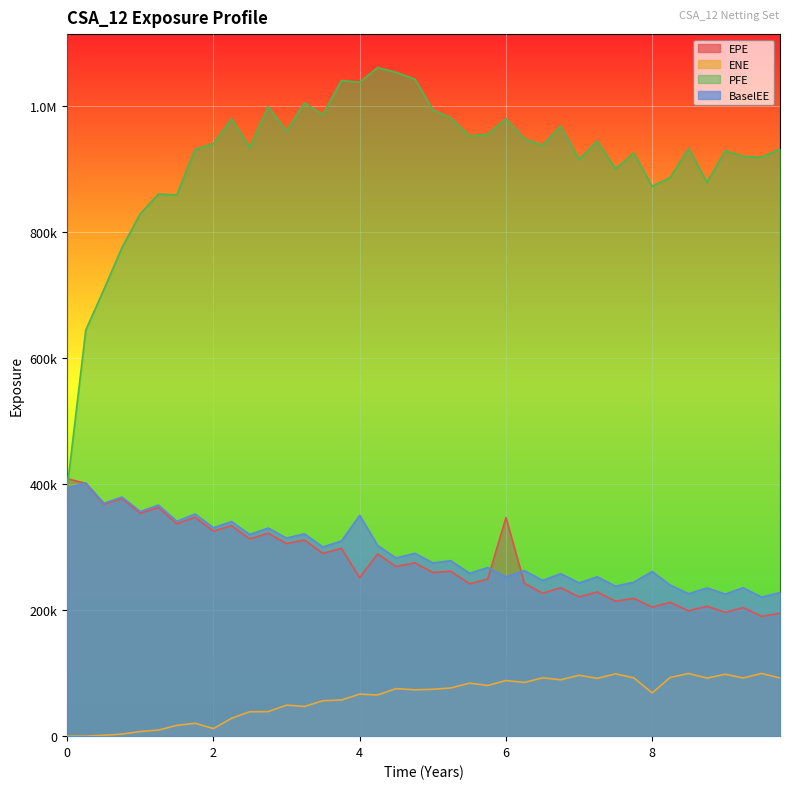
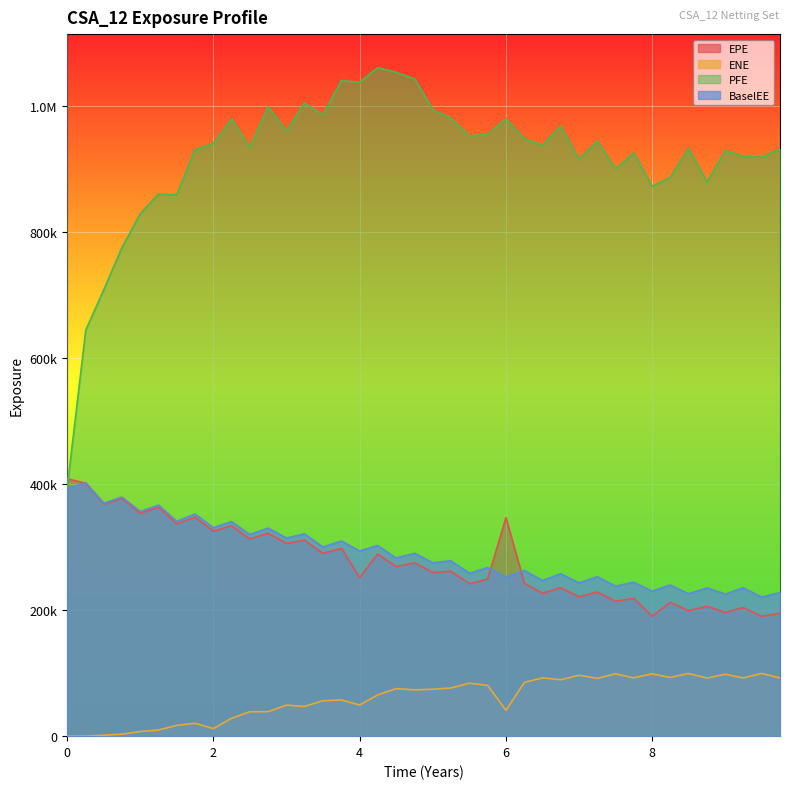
ENE, 4: 70000 -> 50000
BaselEE, 4: 350000 -> 290000
ENE, 6: 90000 -> 40000
EPE, 8: 200000 -> 190000
ENE, 8: 70000 -> 100000
BaselEE, 8: 260000 -> 230000
